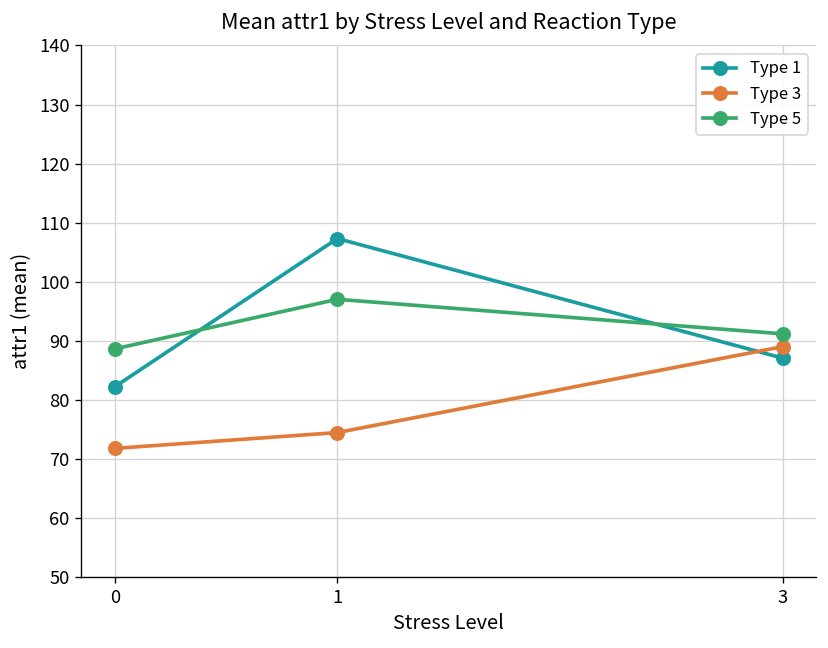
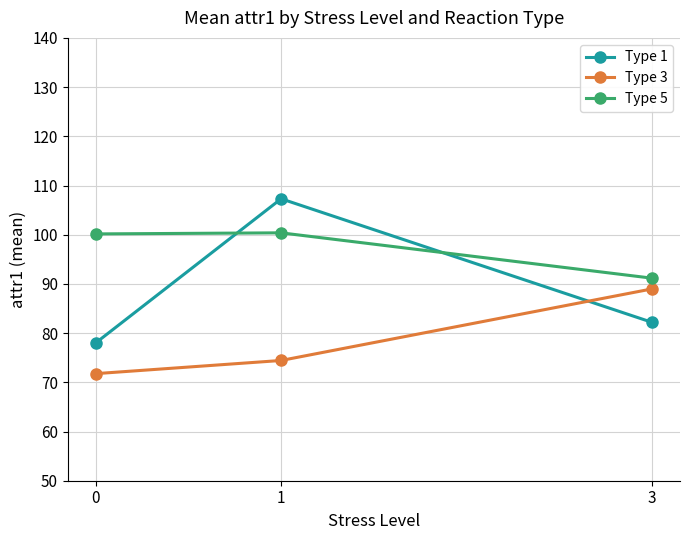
Type 1, 0: 82 -> 78
Type 5, 0: 89 -> 100
Type 5, 1: 97 -> 100
Type 1, 3: 87 -> 82
